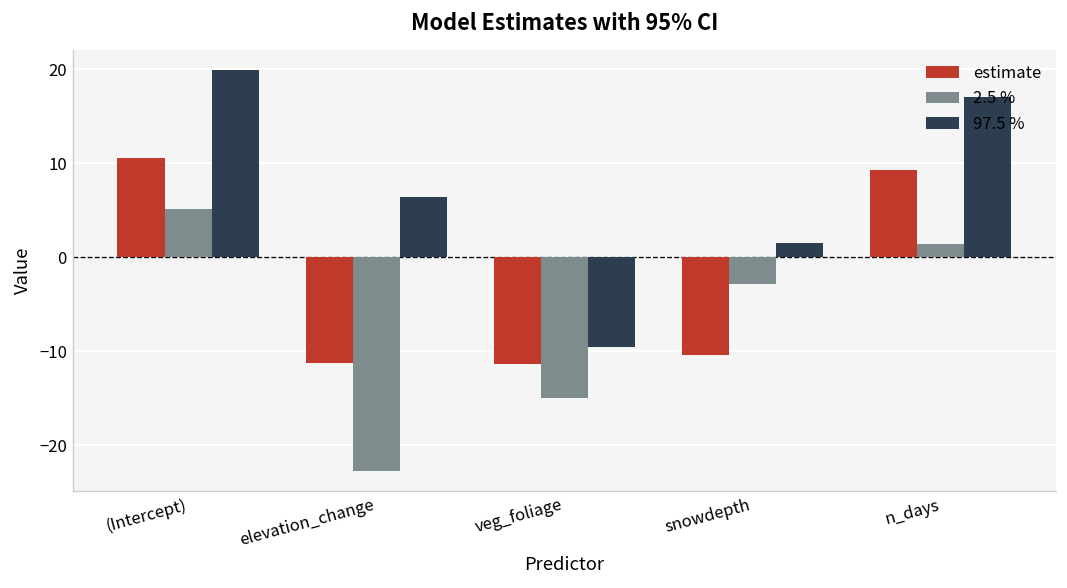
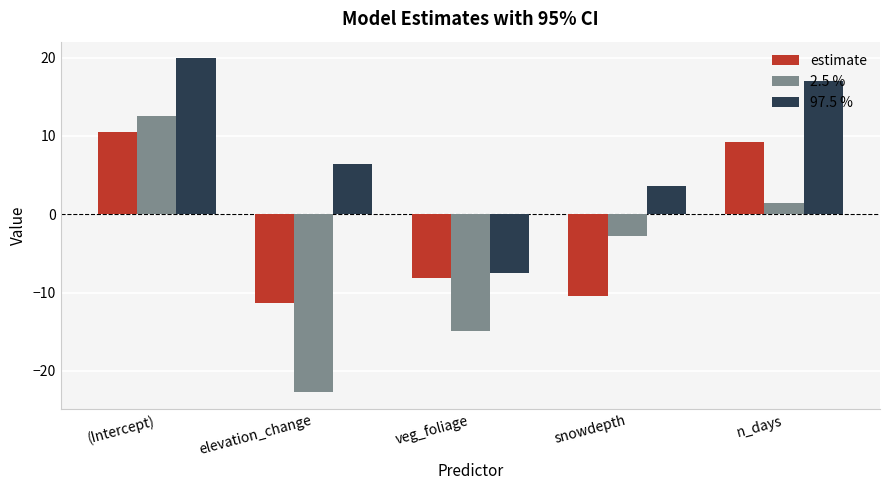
2.5 %, (Intercept): 5 -> 12
estimate, veg_foliage: -11 -> -8
97.5 %, veg_foliage: -10 -> -7
97.5 %, snowdepth: 2 -> 4
